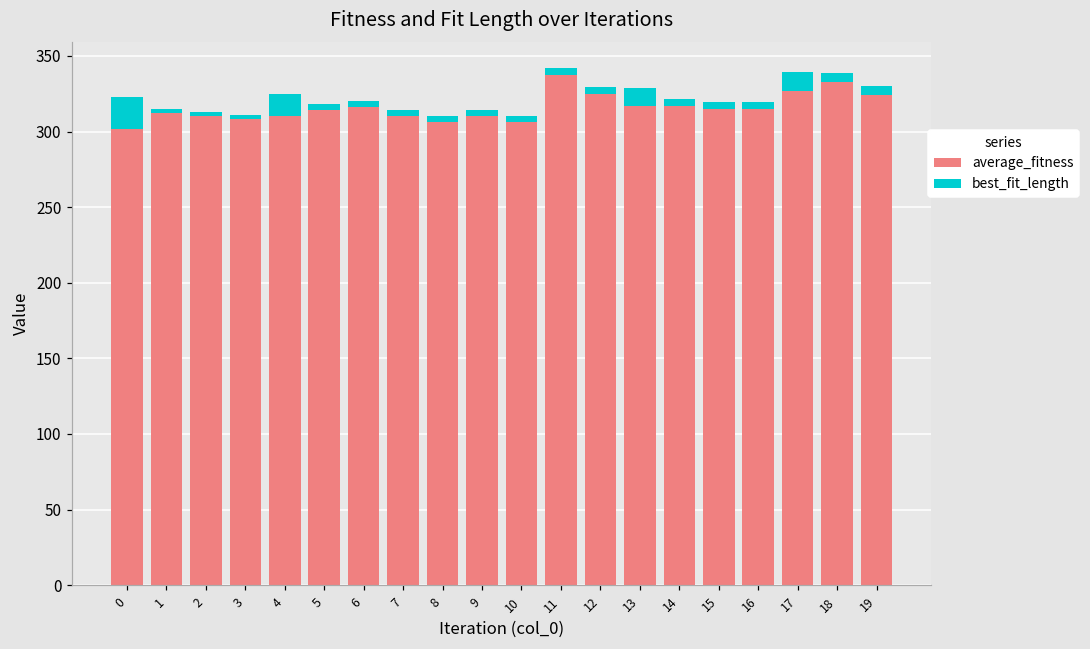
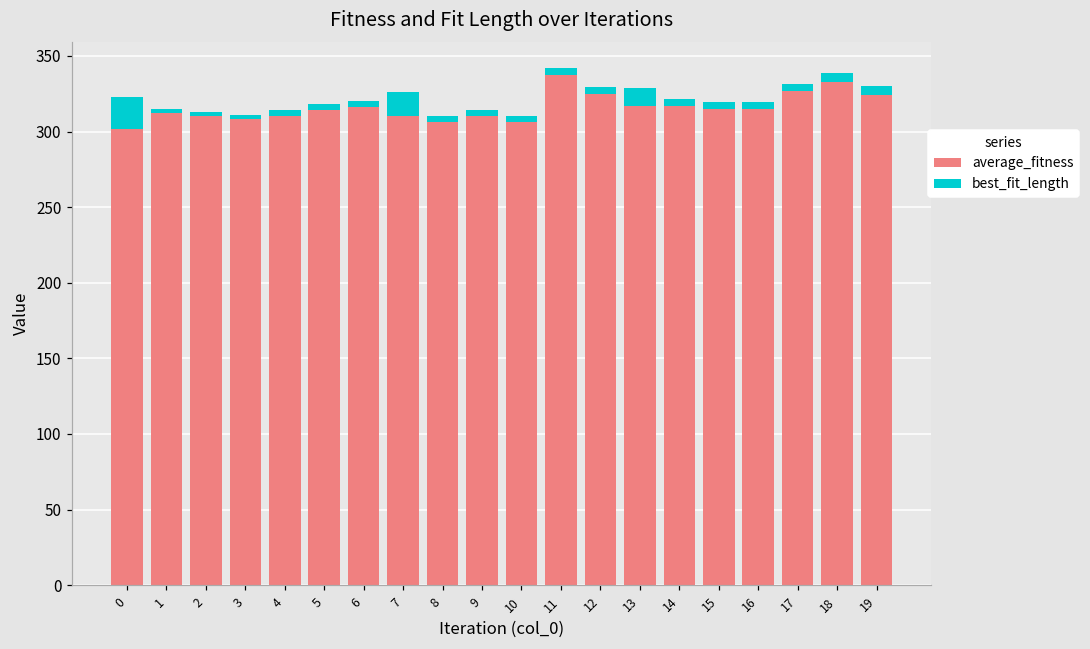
best_fit_length, 4: 15 -> 4
best_fit_length, 7: 4 -> 16
best_fit_length, 17: 13 -> 5
